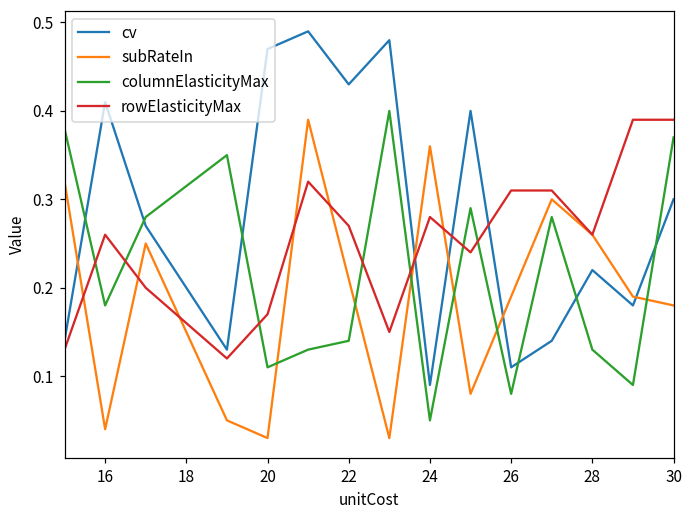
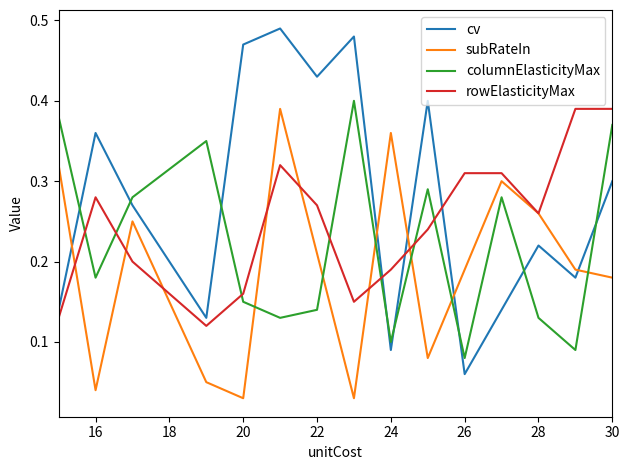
cv, 16: 0.41 -> 0.36
rowElasticityMax, 16: 0.26 -> 0.28
columnElasticityMax, 20: 0.11 -> 0.15
rowElasticityMax, 20: 0.17 -> 0.16
columnElasticityMax, 24: 0.05 -> 0.10
rowElasticityMax, 24: 0.28 -> 0.19
cv, 26: 0.11 -> 0.06
